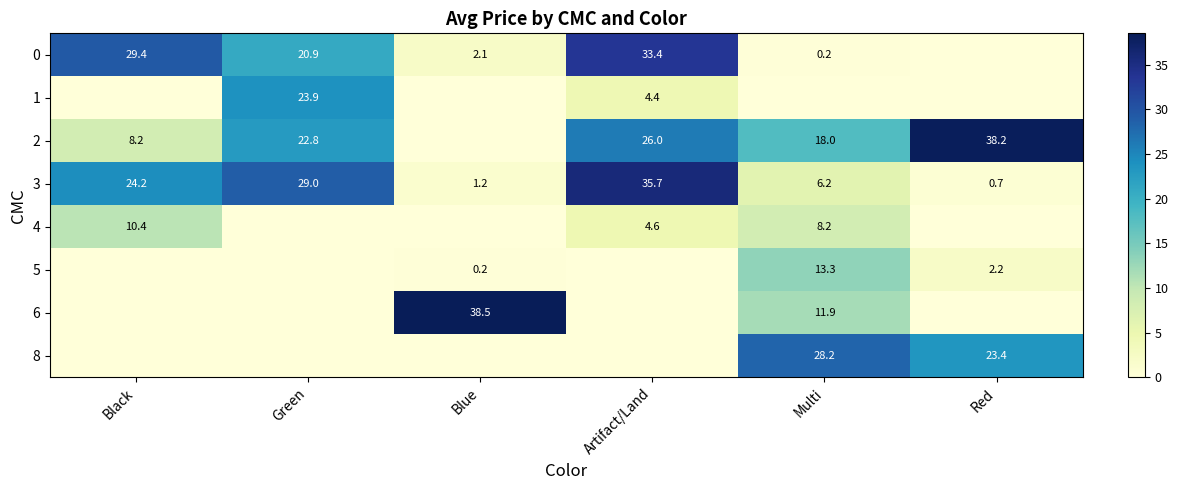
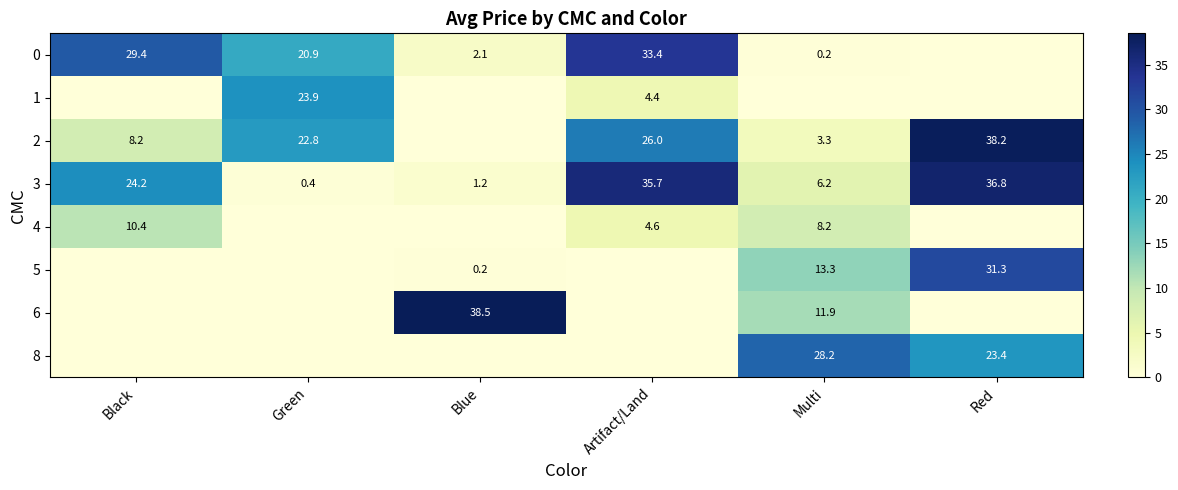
2, Multi: 18.0 -> 3.3
3, Green: 29.0 -> 0.4
3, Red: 0.7 -> 36.8
5, Red: 2.2 -> 31.3
